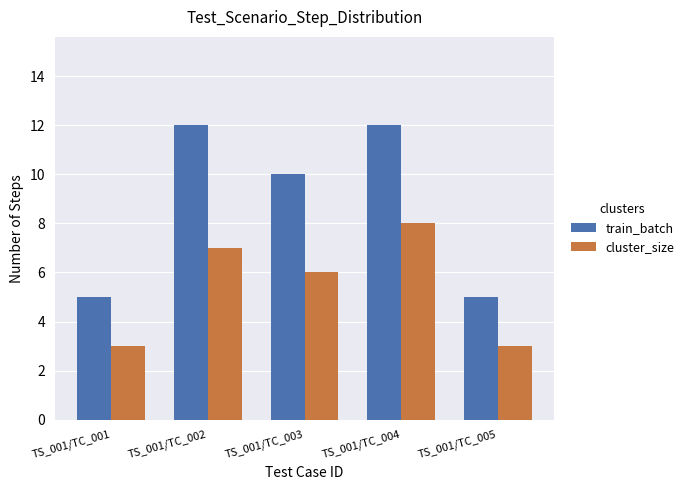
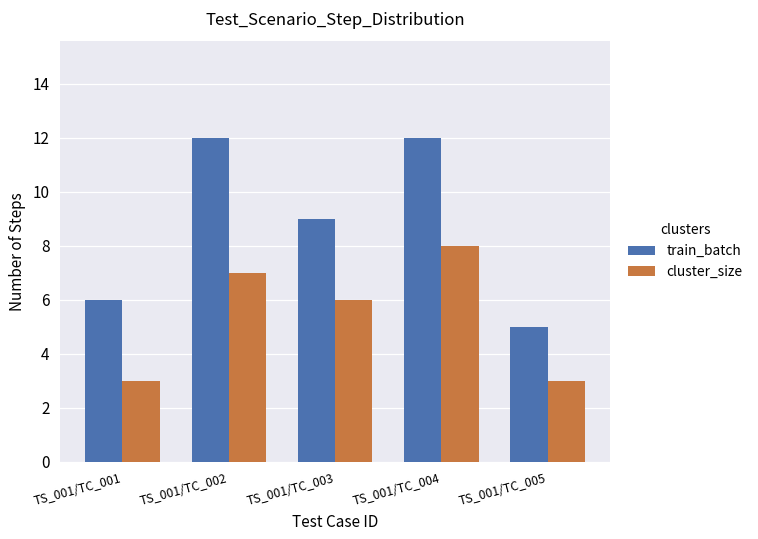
train_batch, TS_001/TC_001: 5 -> 6
train_batch, TS_001/TC_003: 10 -> 9
